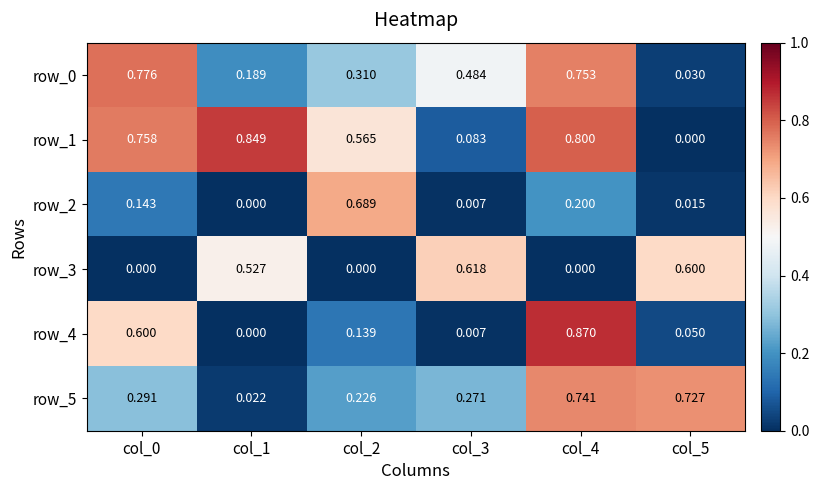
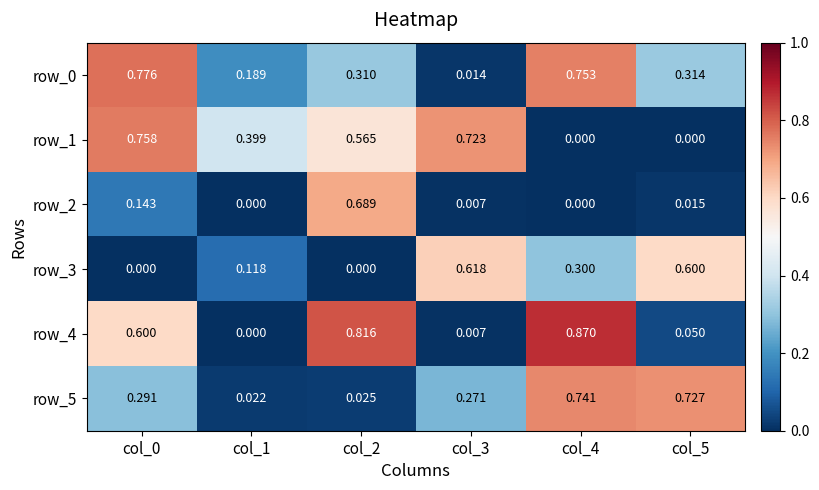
row_0, col_3: 0.484 -> 0.014
row_0, col_5: 0.030 -> 0.314
row_1, col_1: 0.849 -> 0.399
row_1, col_3: 0.083 -> 0.723
row_1, col_4: 0.800 -> 0.000
row_2, col_4: 0.200 -> 0.000
row_3, col_1: 0.527 -> 0.118
row_3, col_4: 0.000 -> 0.300
row_4, col_2: 0.139 -> 0.816
row_5, col_2: 0.226 -> 0.025
